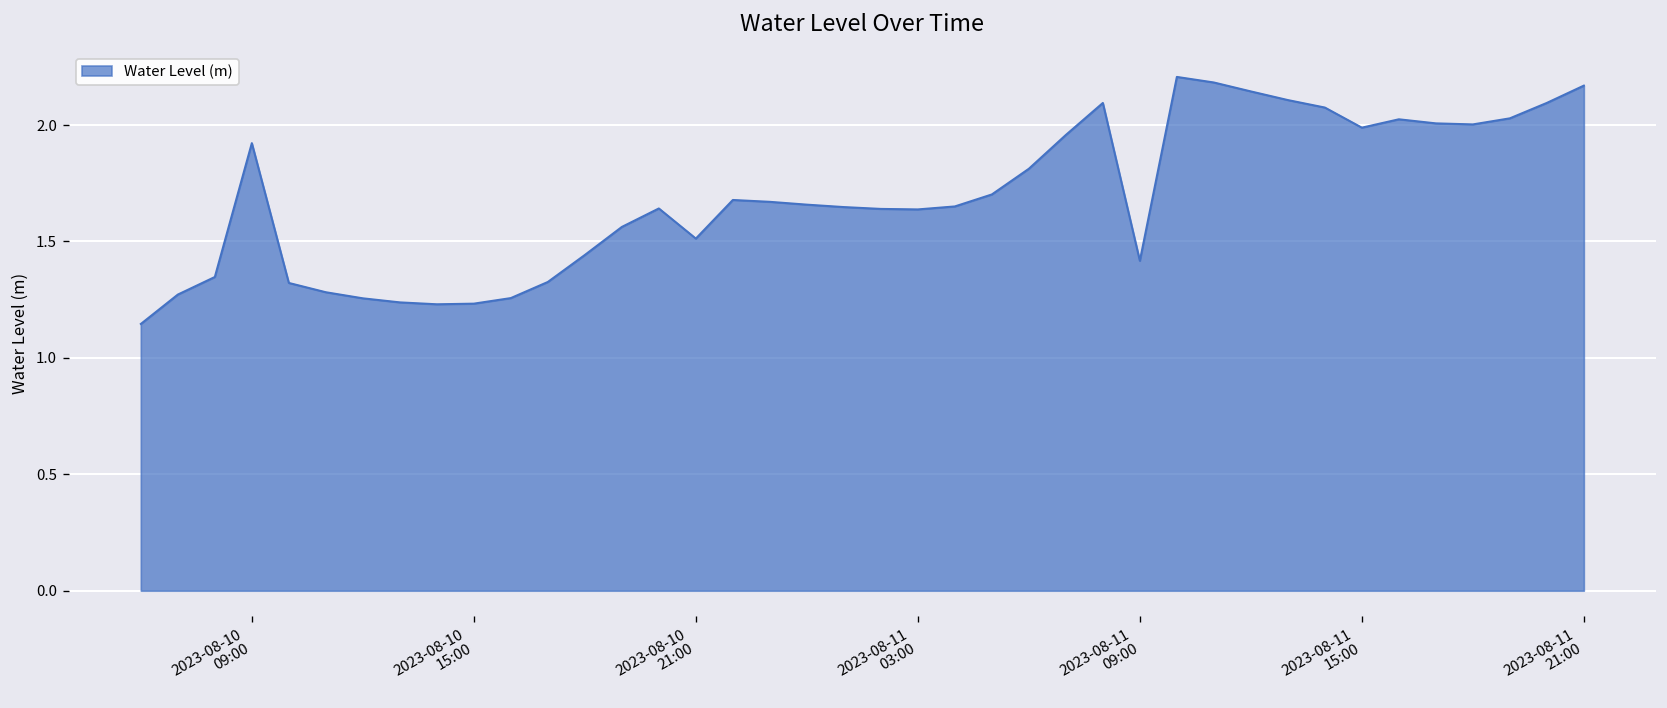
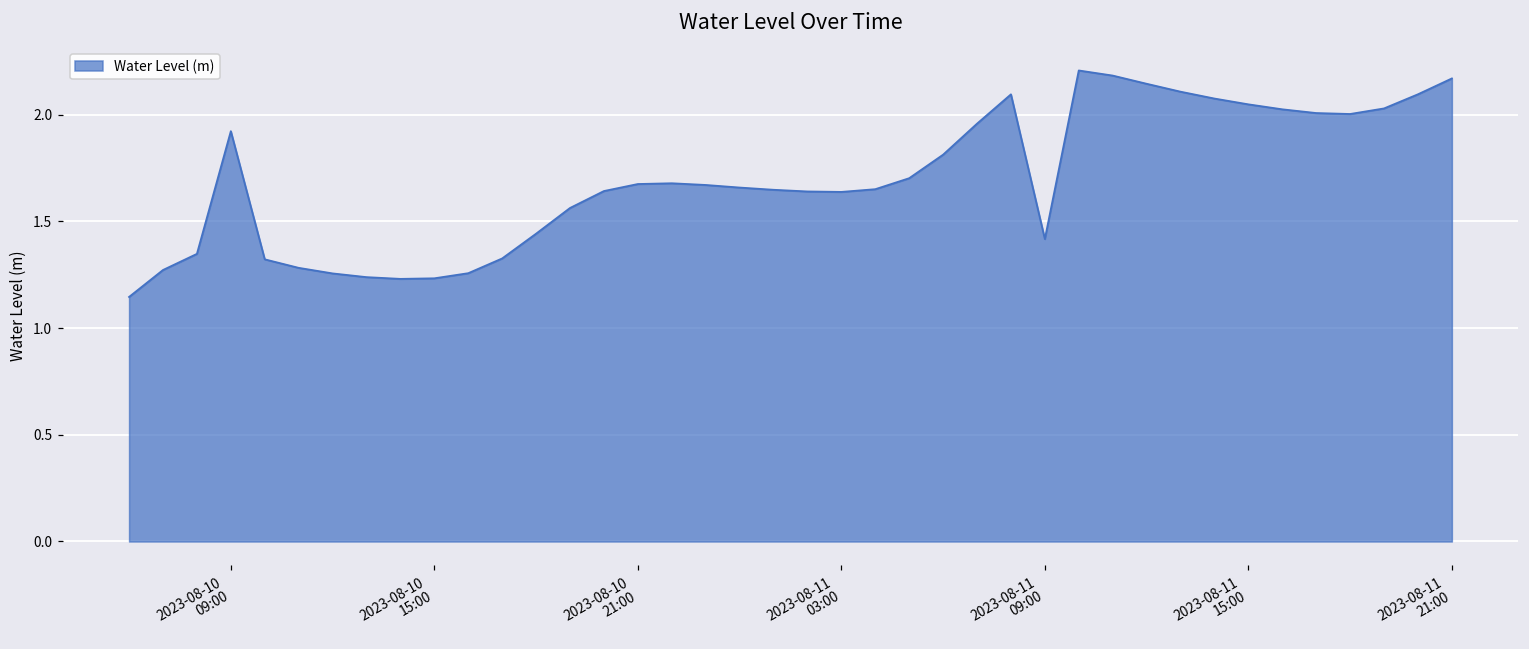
2023-08-10 21:00: 1.51 -> 1.67
2023-08-11 15:00: 1.99 -> 2.05
